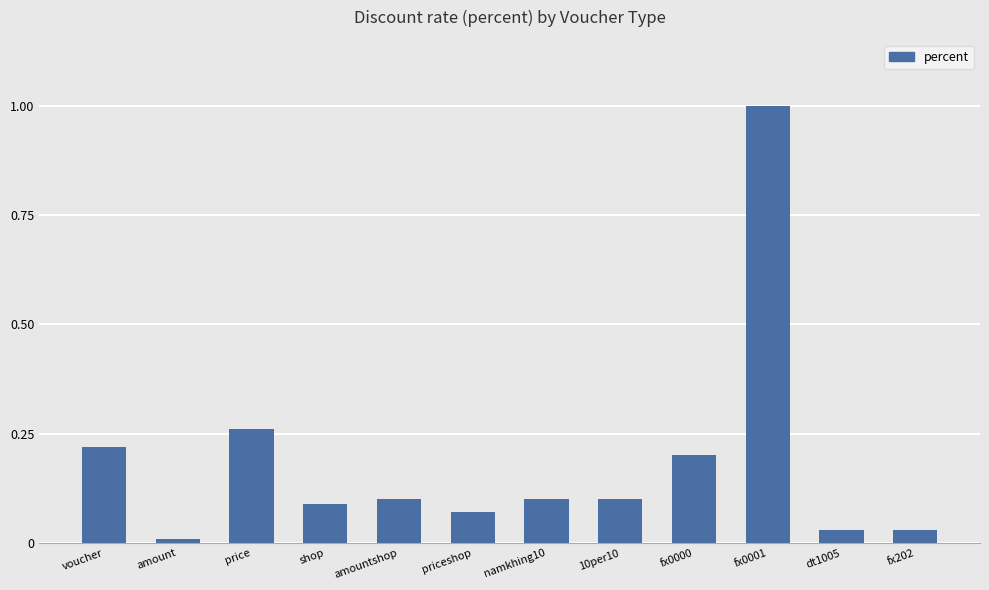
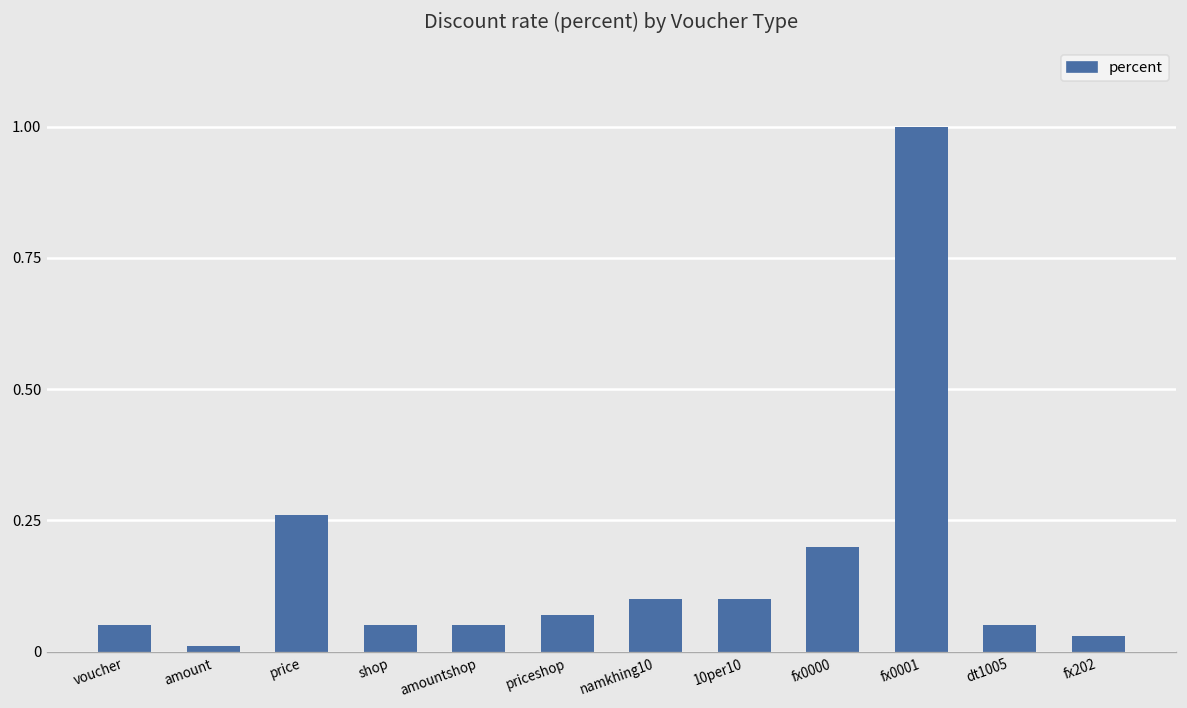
voucher: 0.22 -> 0.05
shop: 0.09 -> 0.05
amountshop: 0.10 -> 0.05
dt1005: 0.03 -> 0.05
